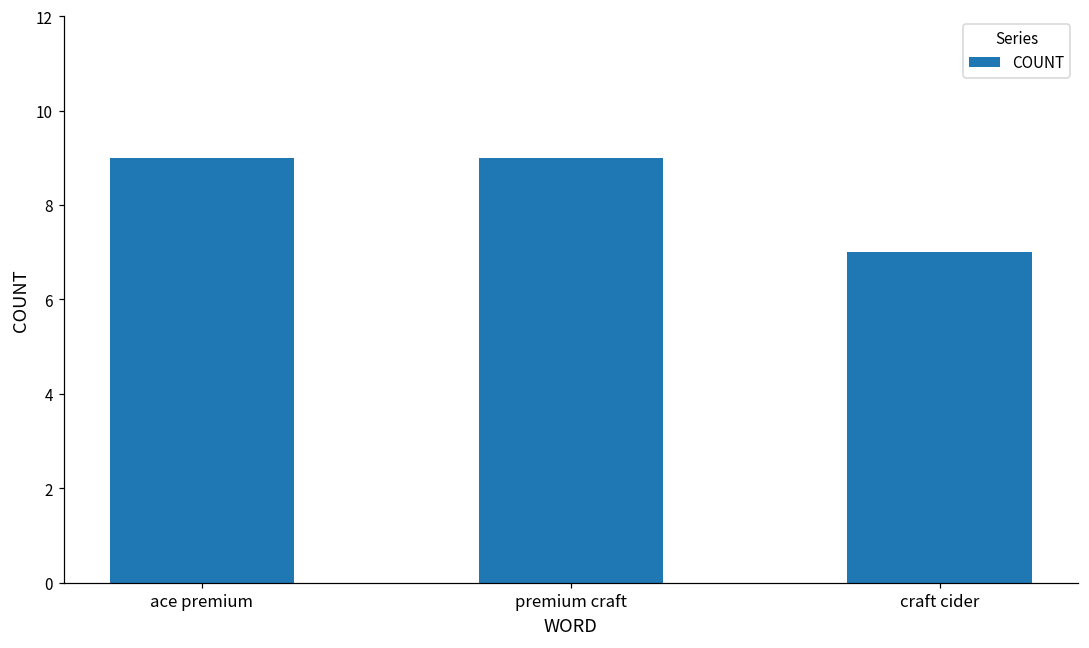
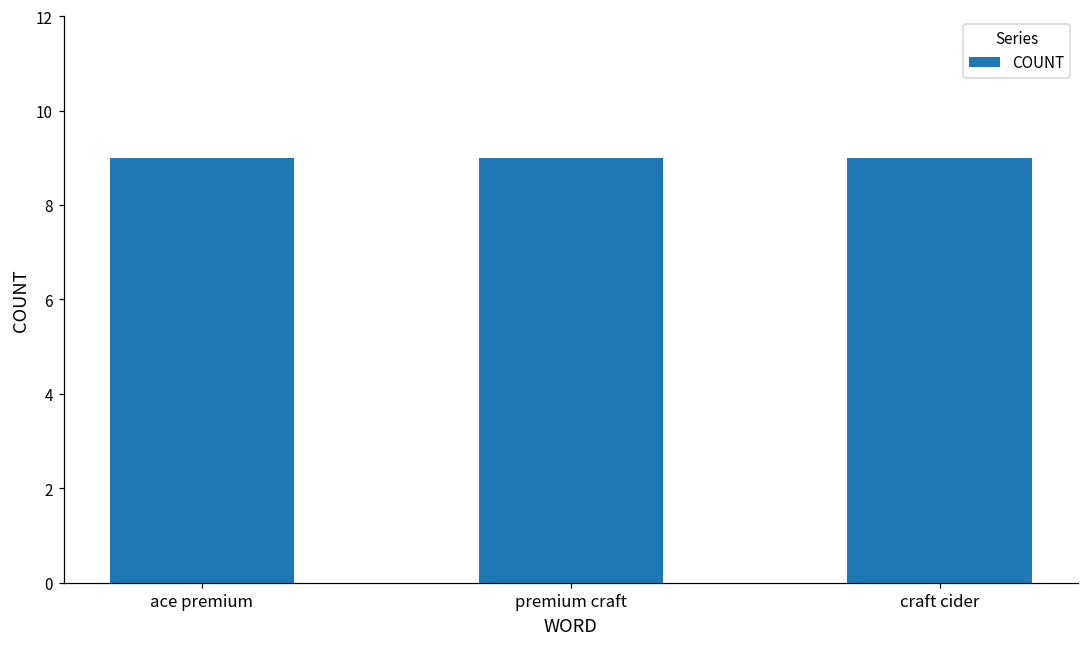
craft cider: 7 -> 9
